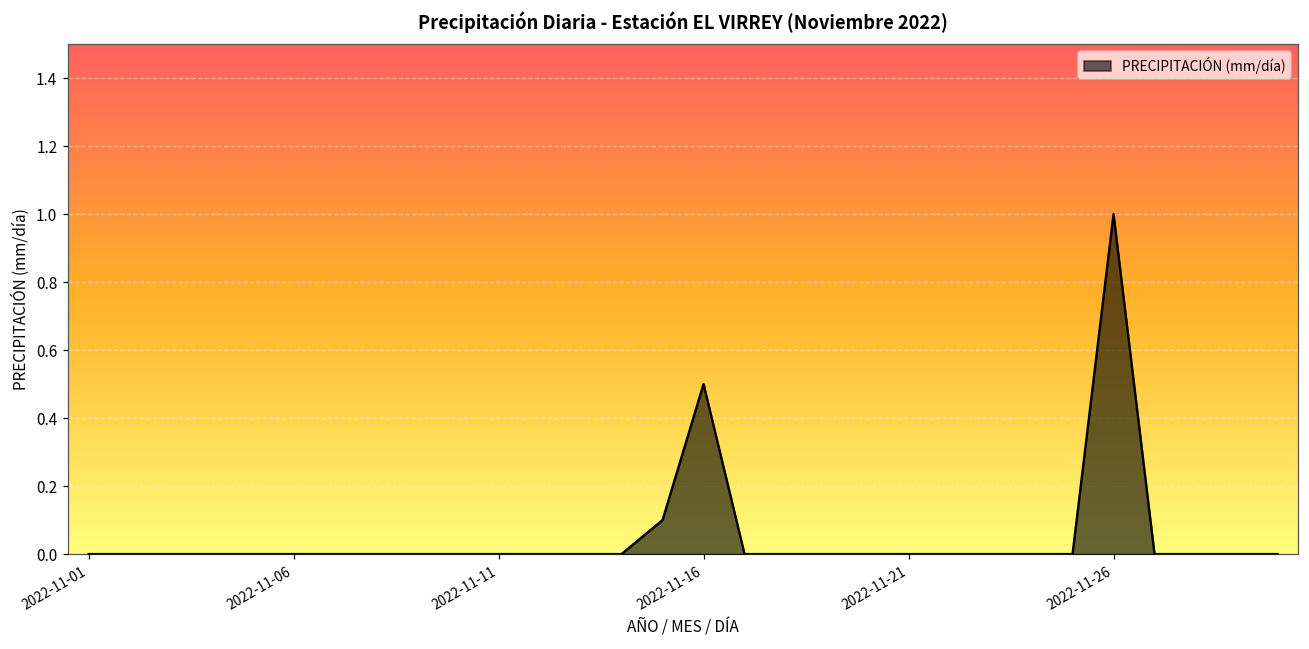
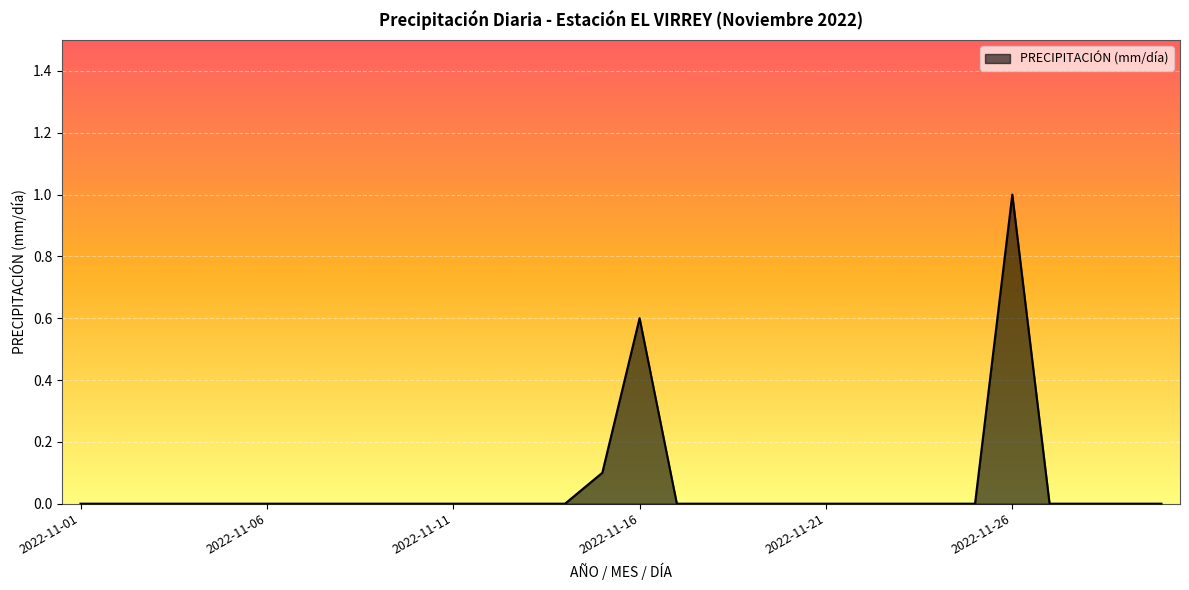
2022-11-16: 0.5 -> 0.6
